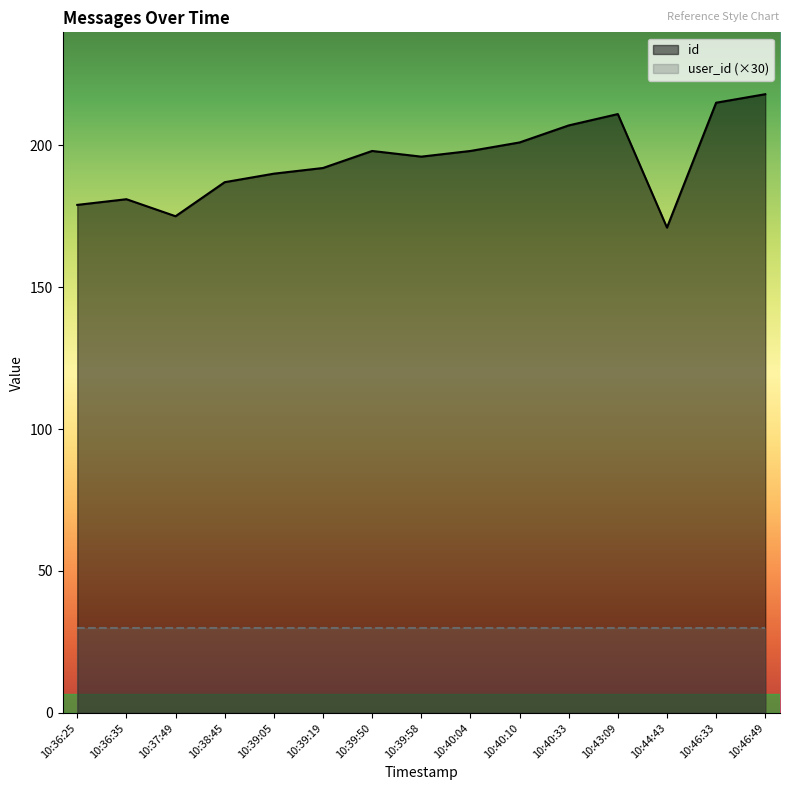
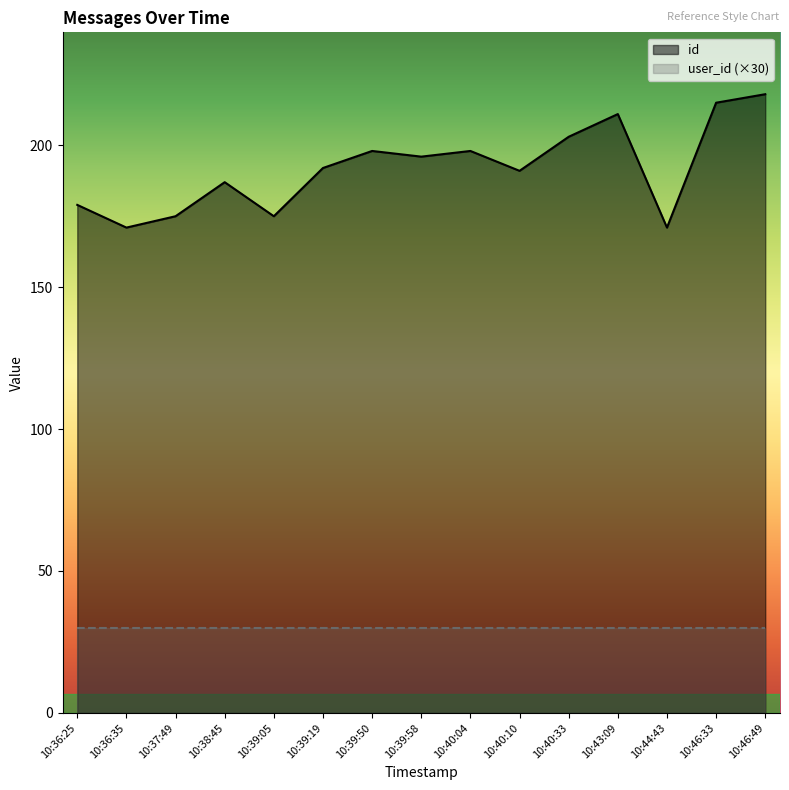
id, 10:36:35: 181 -> 171
id, 10:39:05: 190 -> 175
id, 10:40:10: 201 -> 191
id, 10:40:33: 207 -> 203
